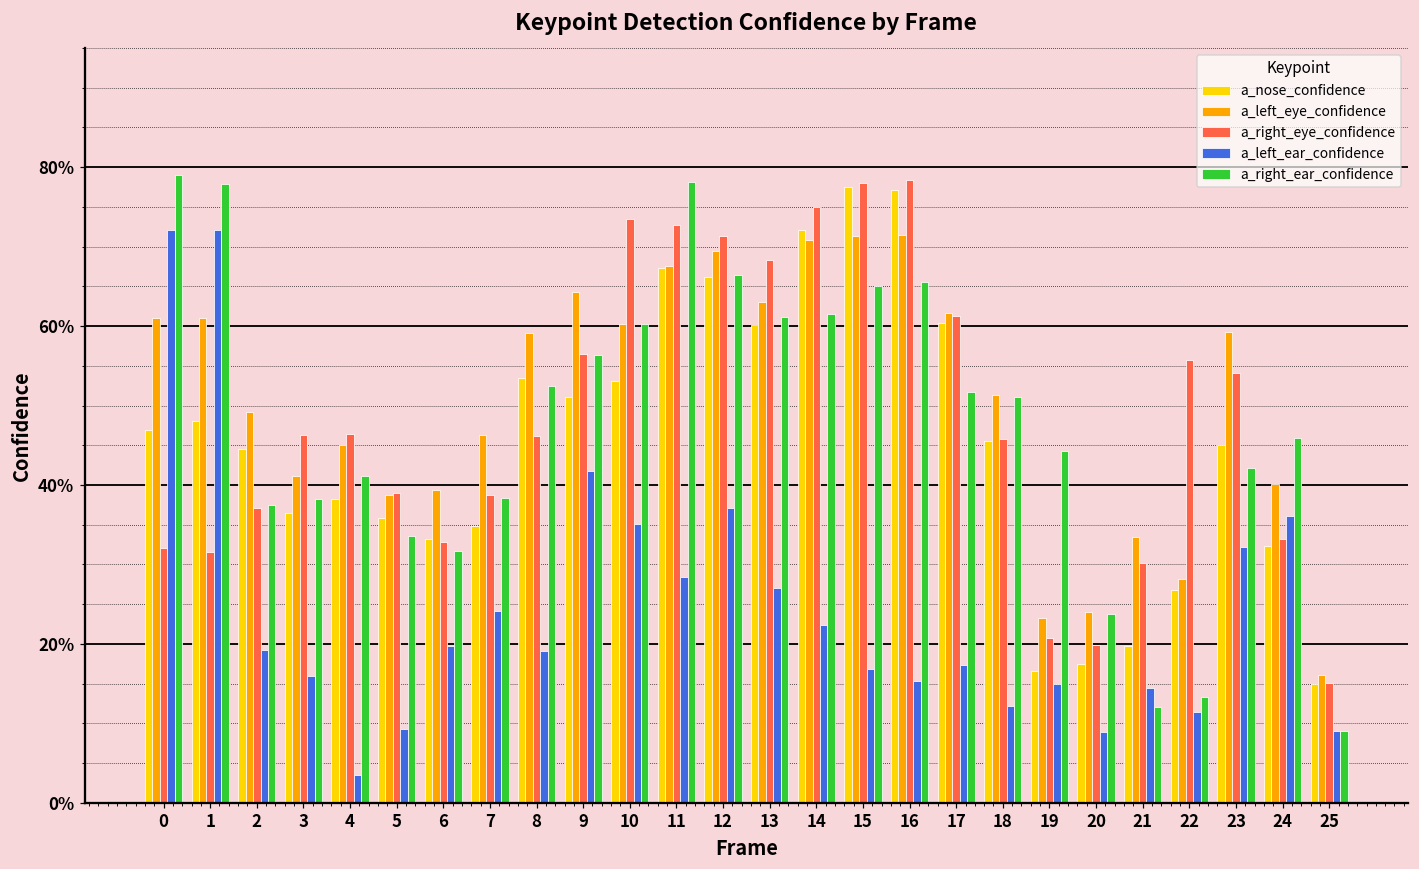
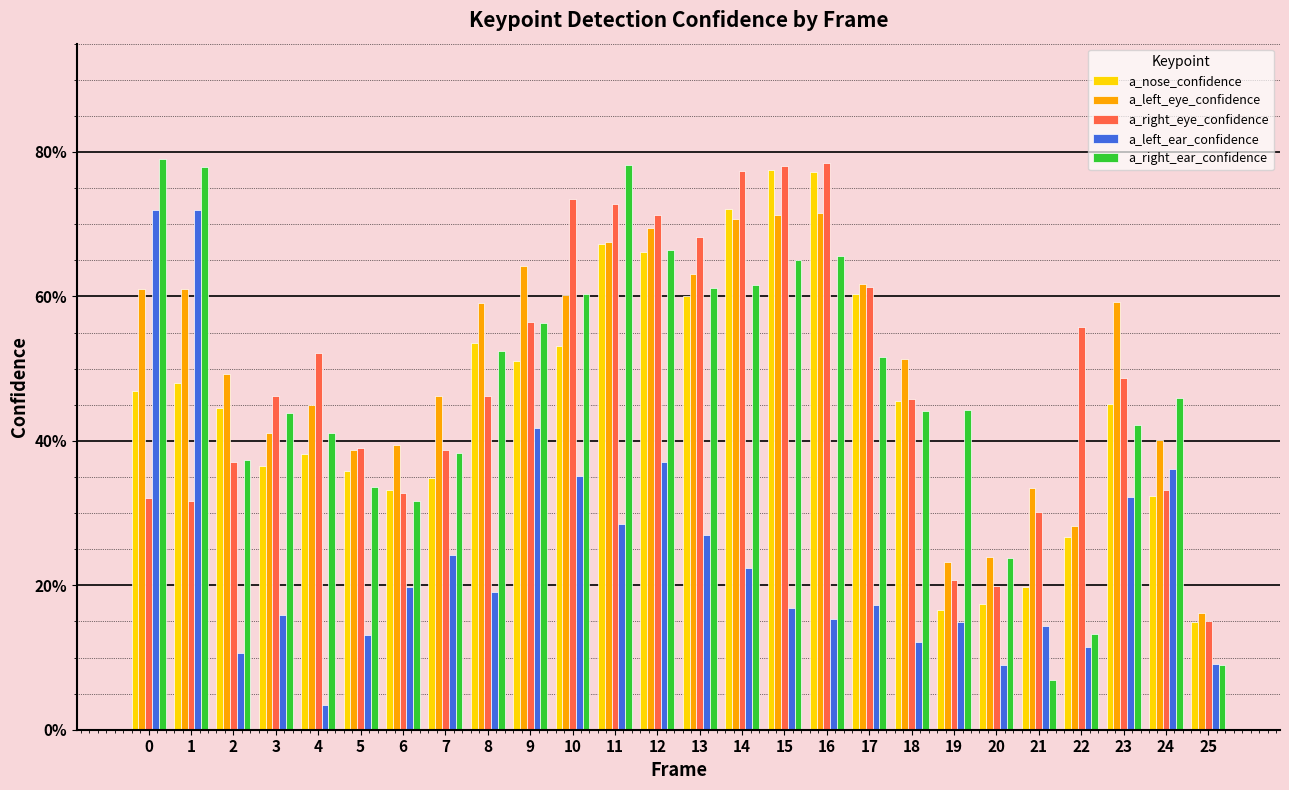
a_left_ear_confidence, 2: 19% -> 11%
a_right_ear_confidence, 3: 38% -> 44%
a_right_eye_confidence, 4: 46% -> 52%
a_left_ear_confidence, 5: 9% -> 13%
a_right_eye_confidence, 14: 75% -> 77%
a_right_ear_confidence, 18: 51% -> 44%
a_right_ear_confidence, 21: 12% -> 7%
a_right_eye_confidence, 23: 54% -> 49%
